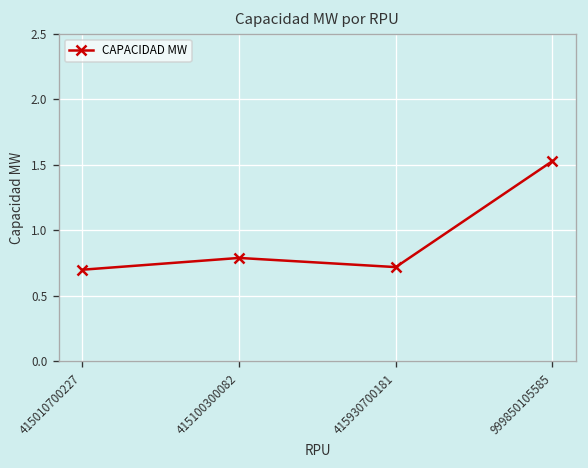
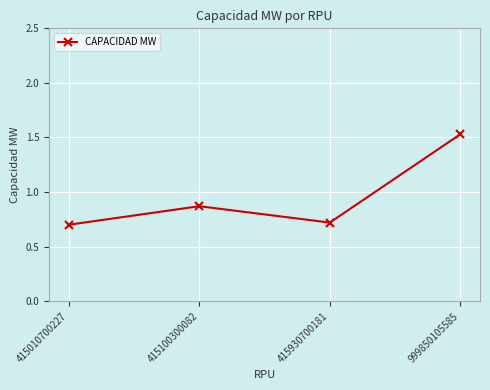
415100300082: 0.79 -> 0.87
